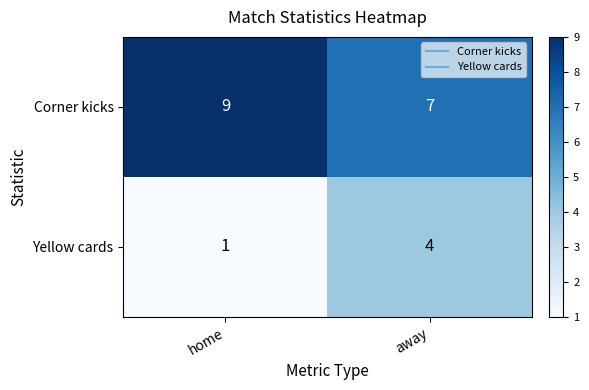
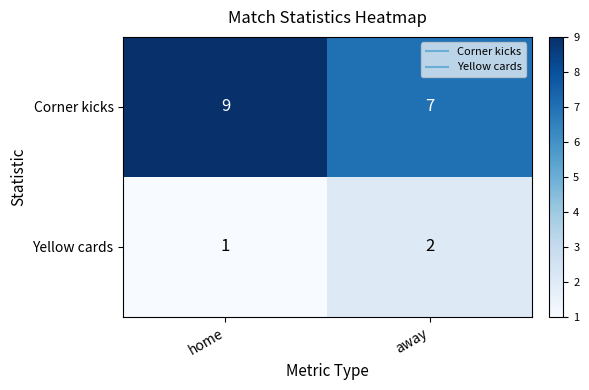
Yellow cards, away: 4 -> 2
